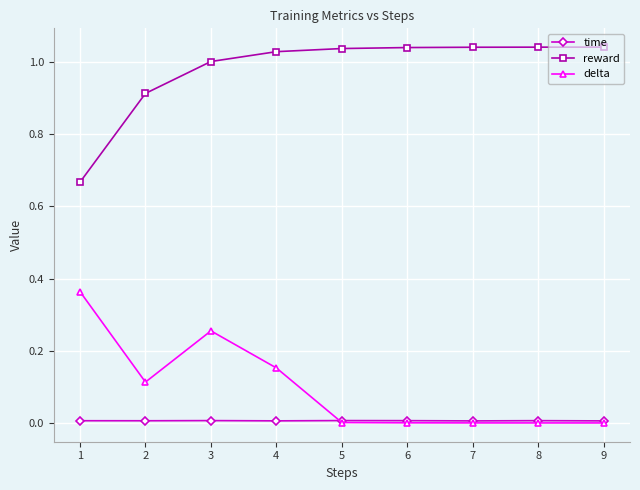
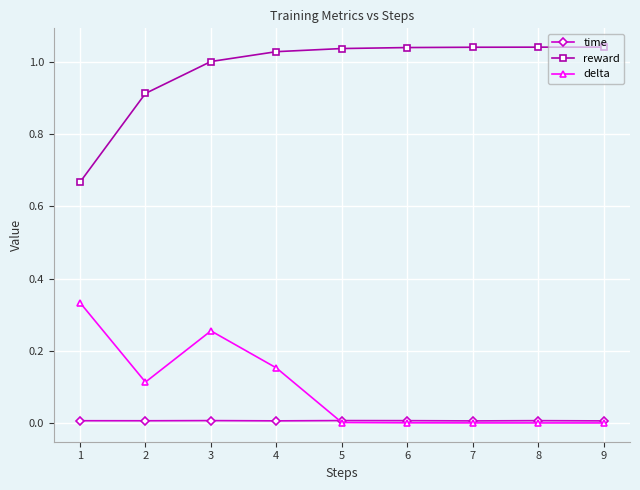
delta, 1: 0.36 -> 0.33
